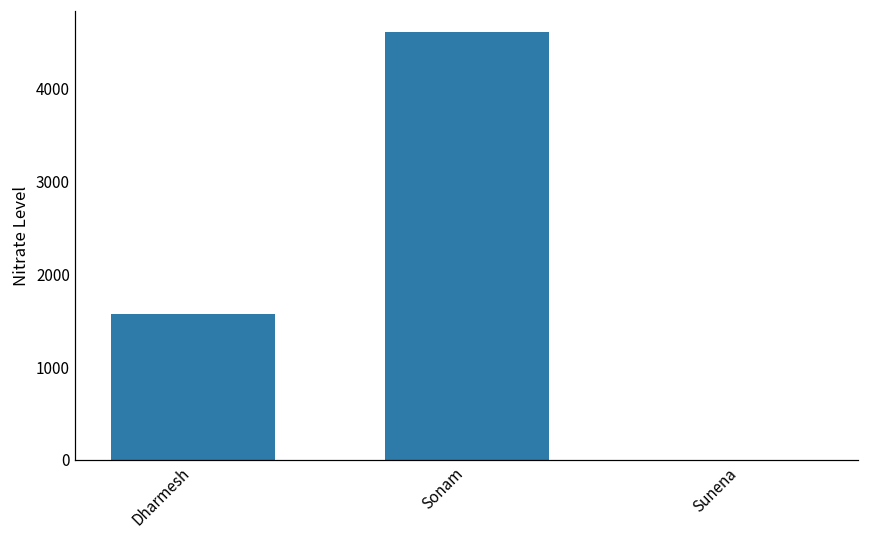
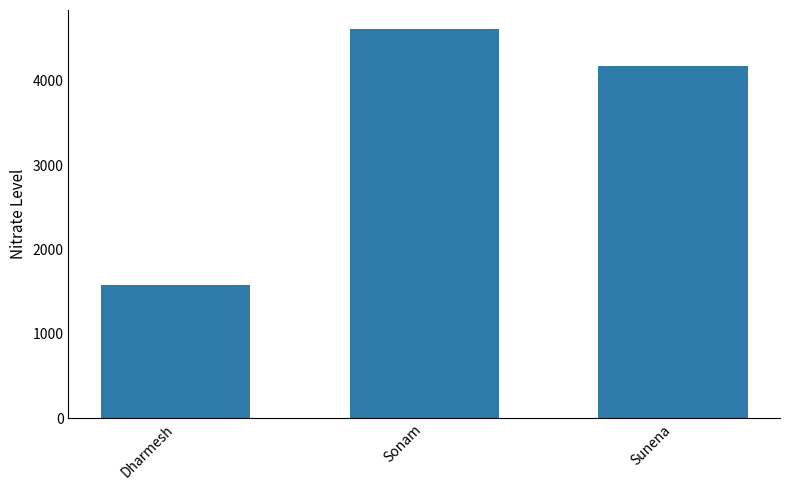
Sunena: 0 -> 4200
